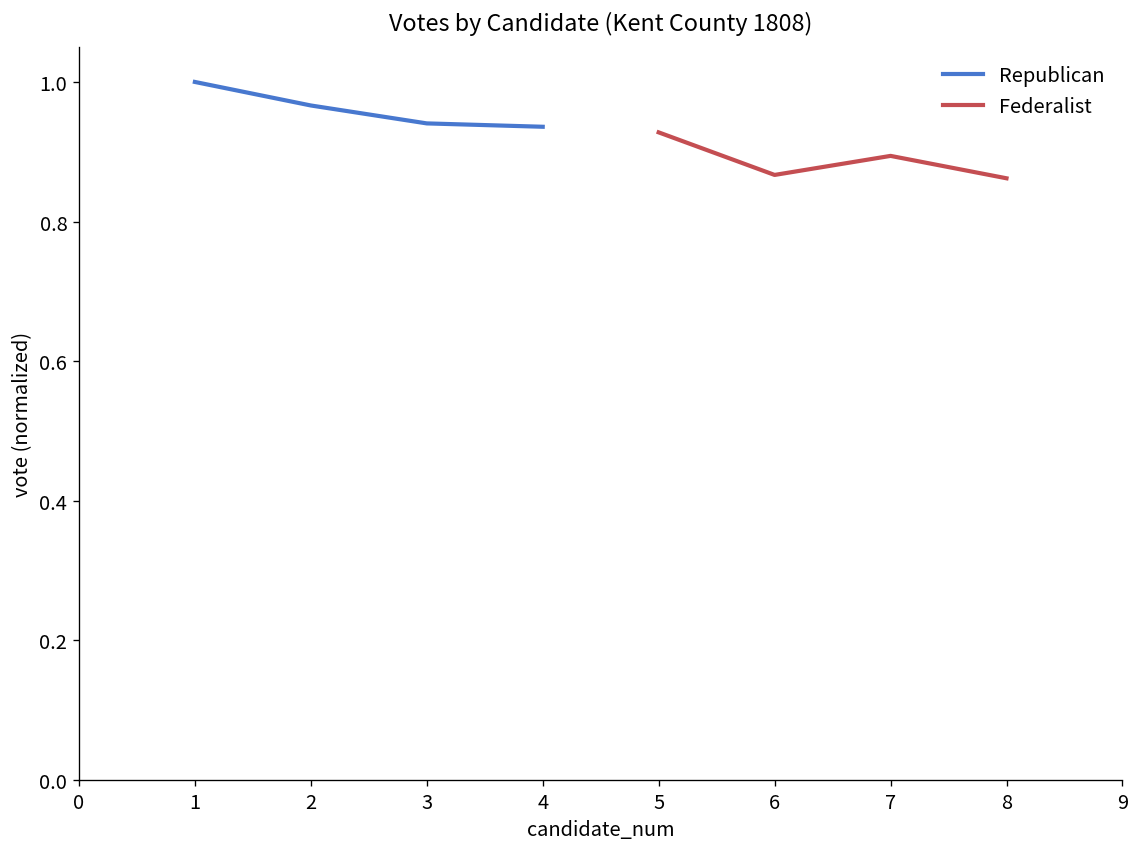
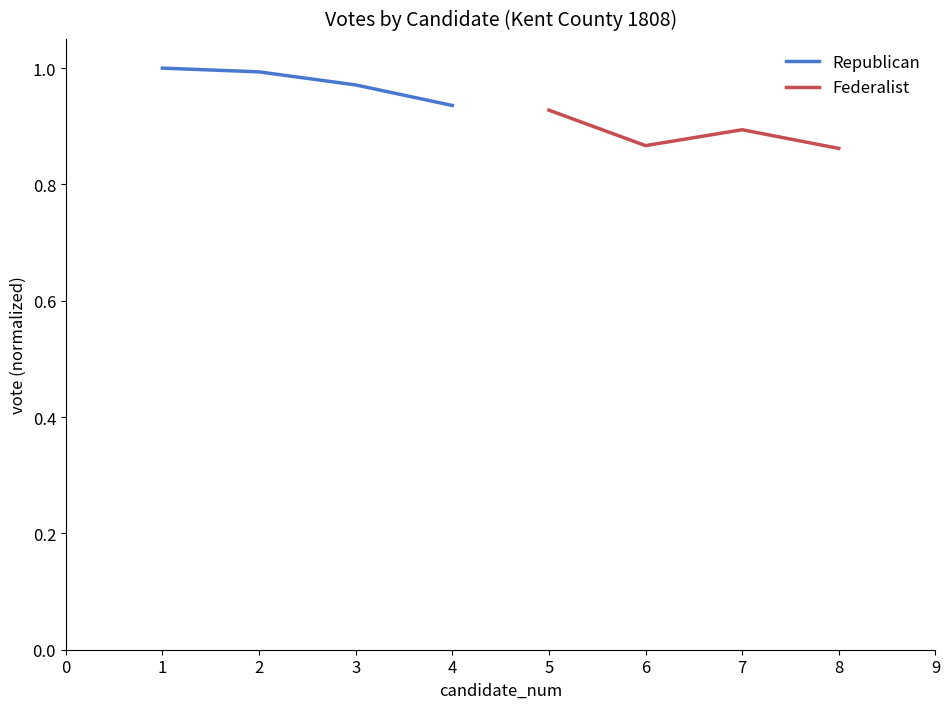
Republican, 2: 0.97 -> 0.99
Republican, 3: 0.94 -> 0.97
